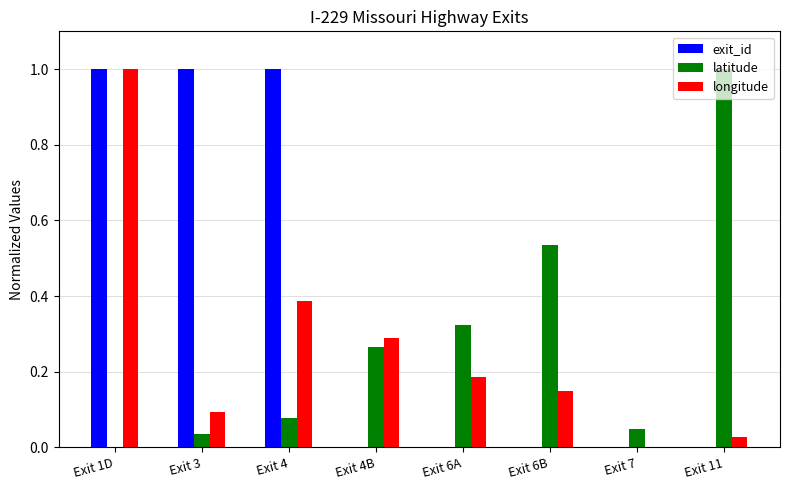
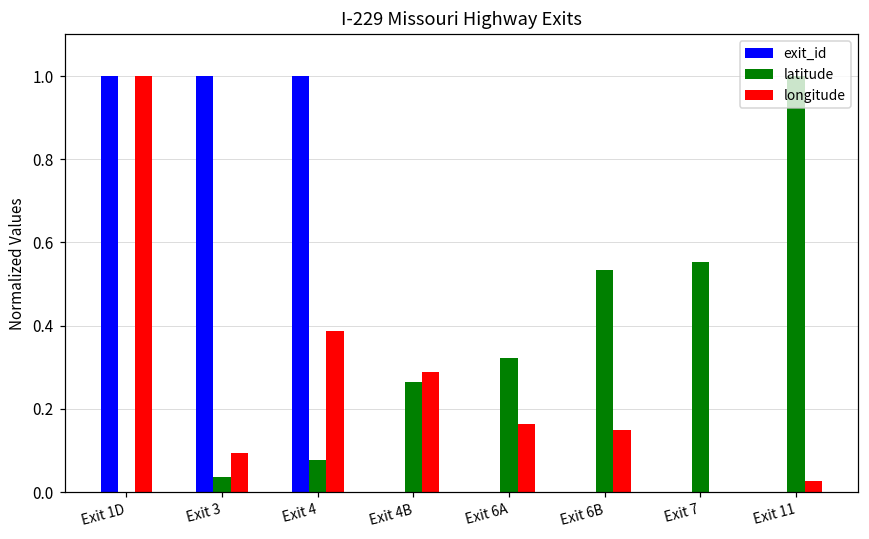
longitude, Exit 6A: 0.19 -> 0.16
latitude, Exit 7: 0.05 -> 0.55
